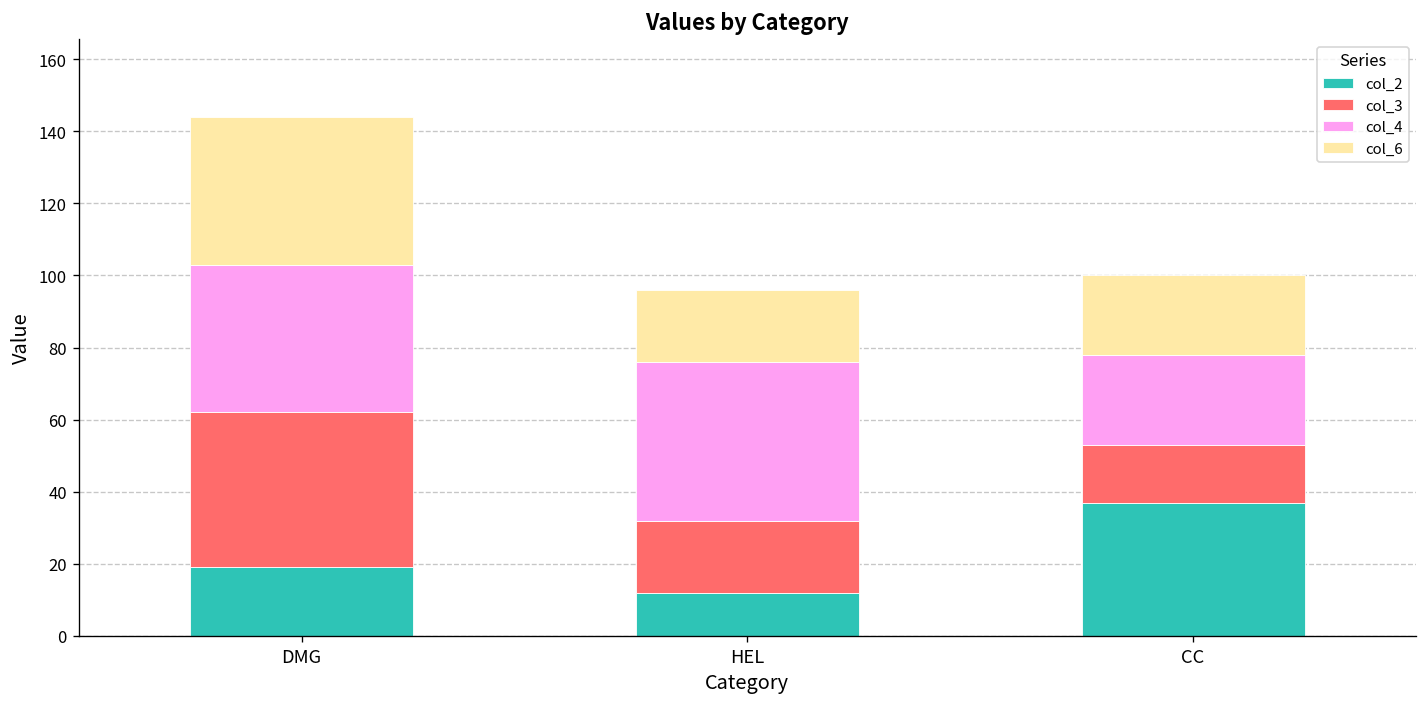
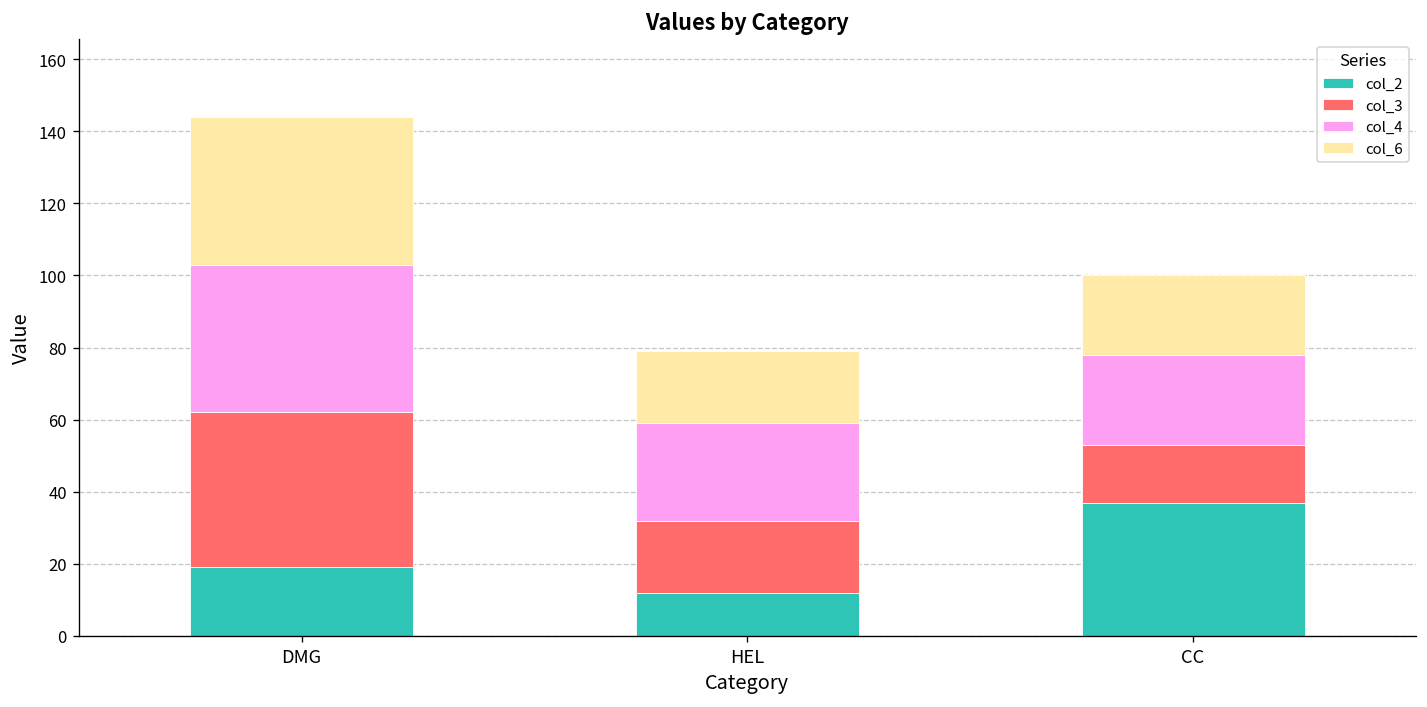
col_4, HEL: 44 -> 27
